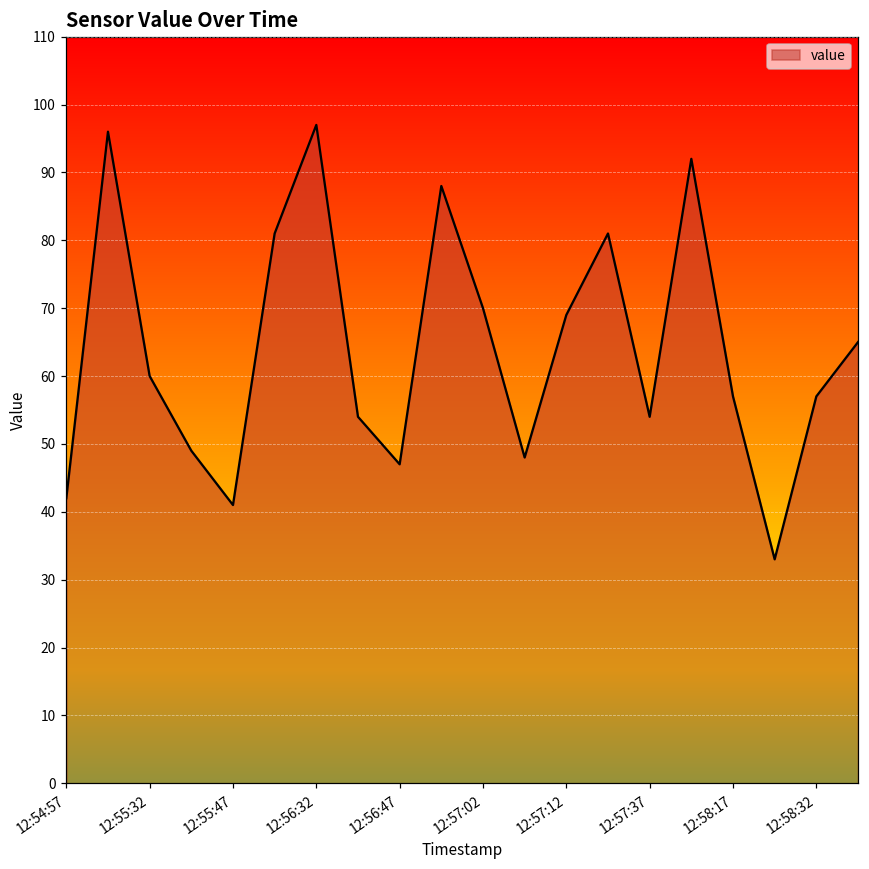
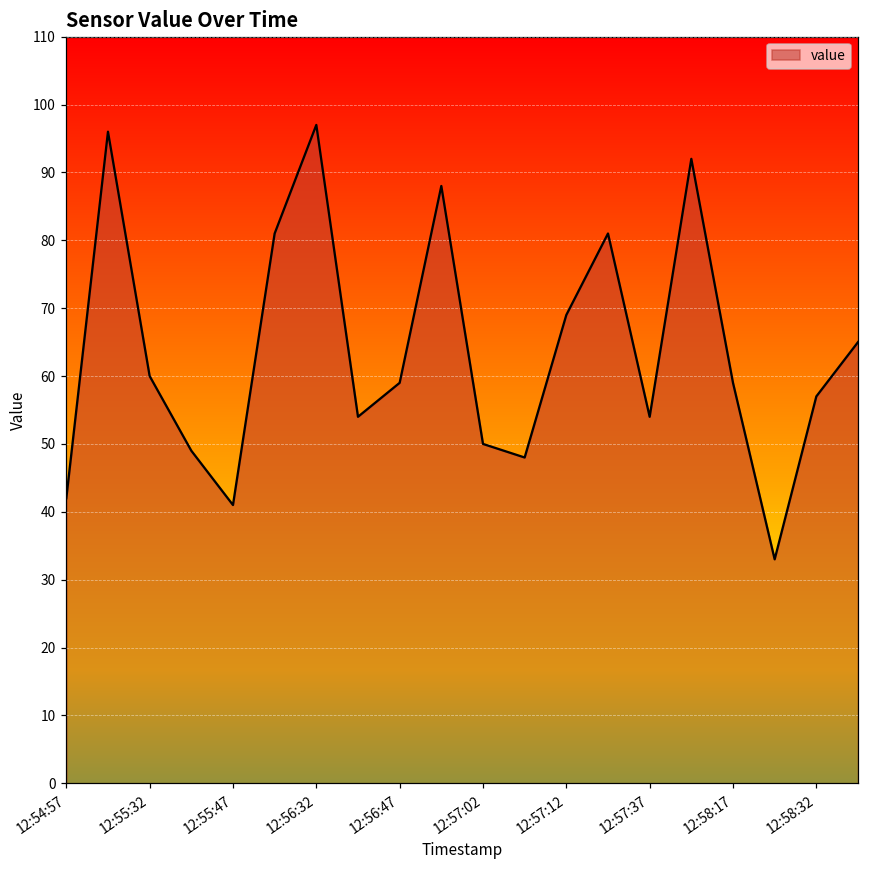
12:56:47: 47 -> 59
12:57:02: 70 -> 50
12:58:17: 57 -> 59
